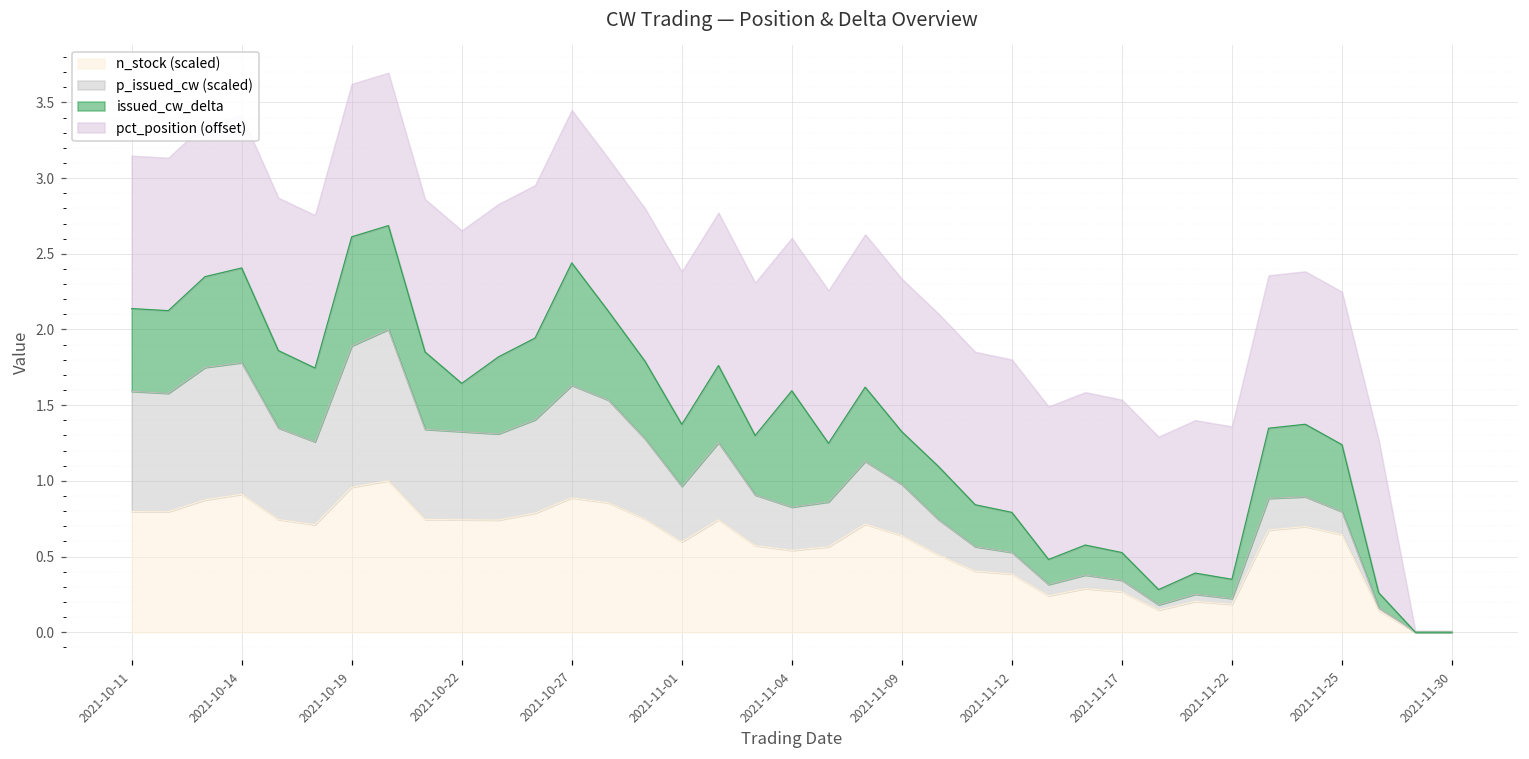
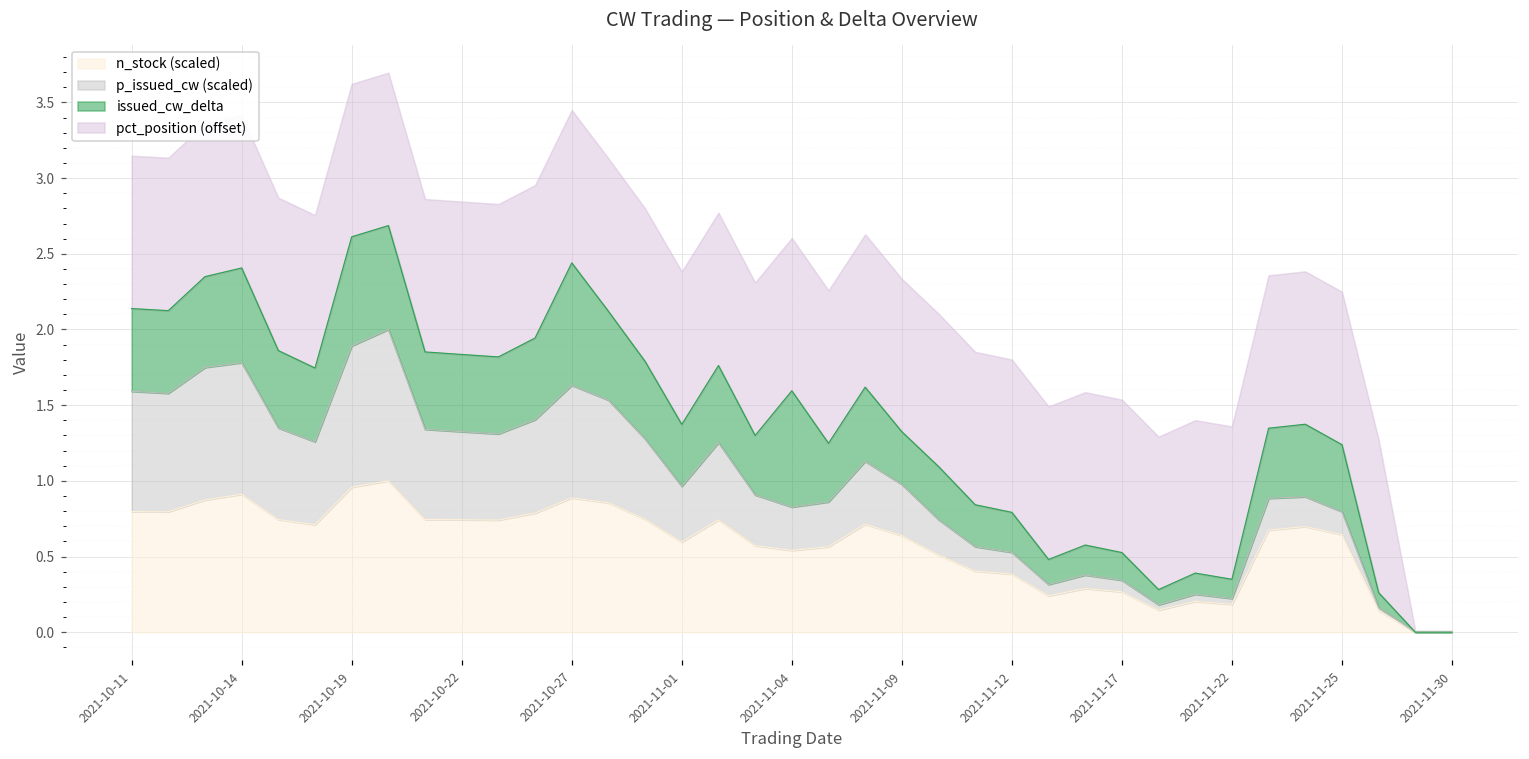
issued_cw_delta, 2021-10-22: 0.32 -> 0.51
